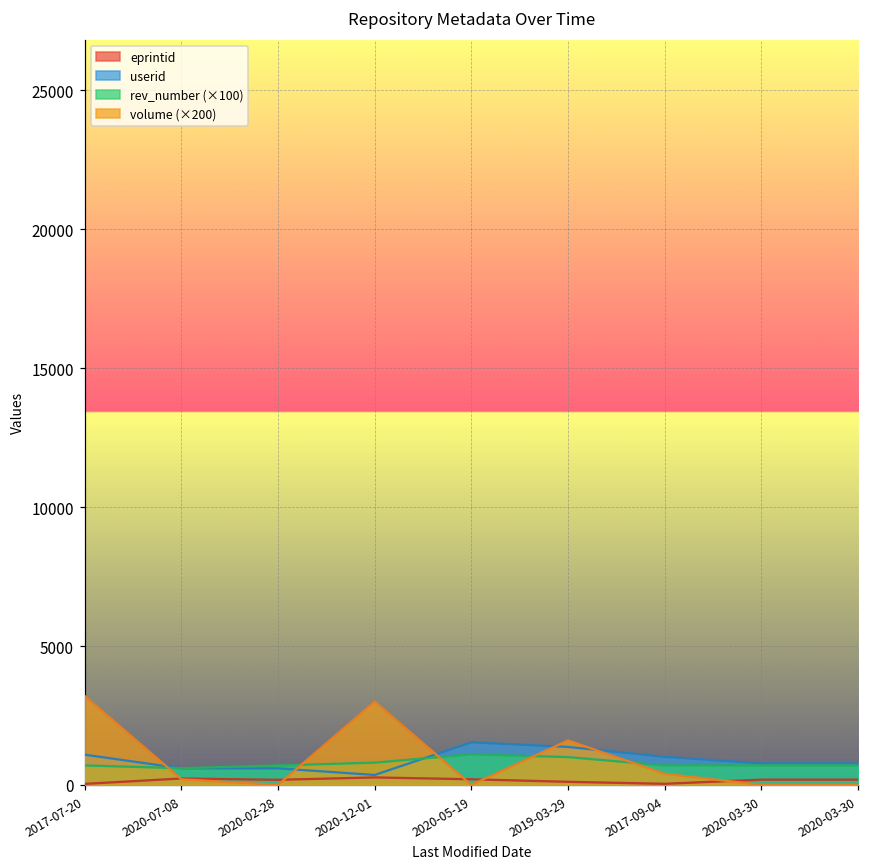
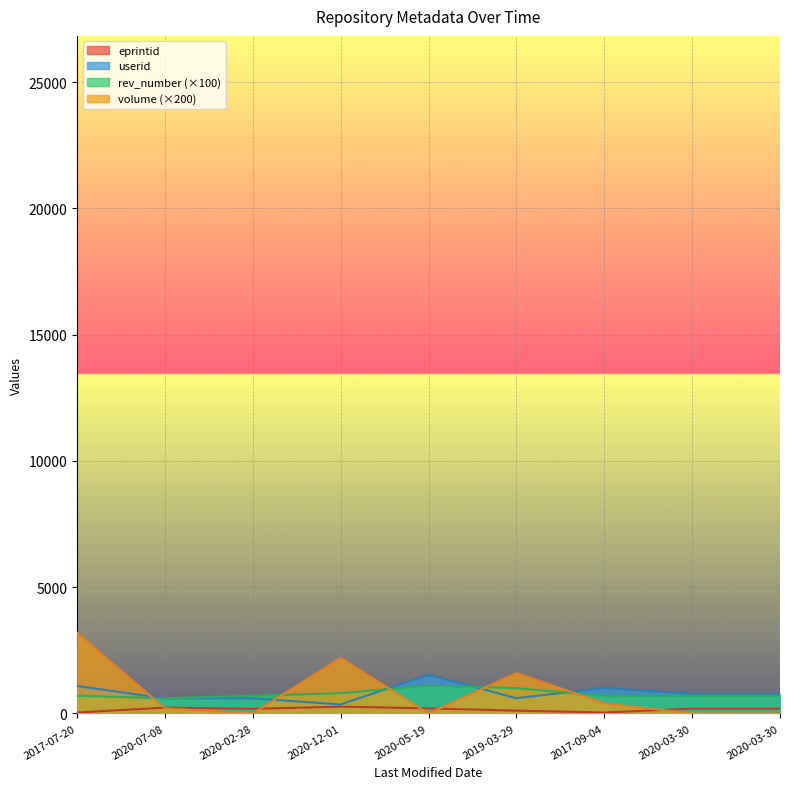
volume (×200), 2020-12-01: 3000 -> 2200
userid, 2019-03-29: 1400 -> 600
